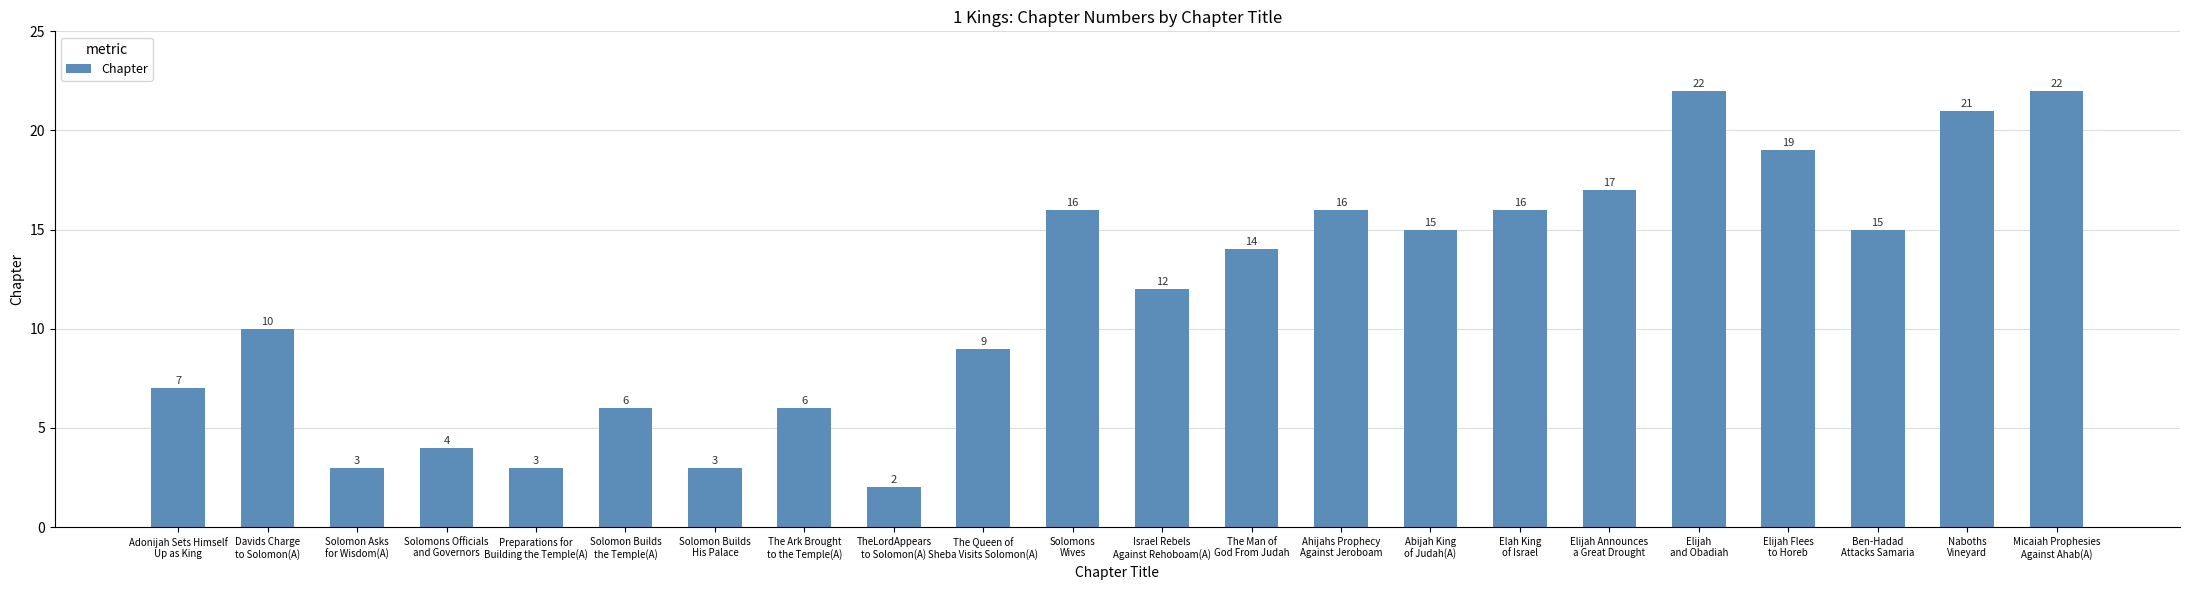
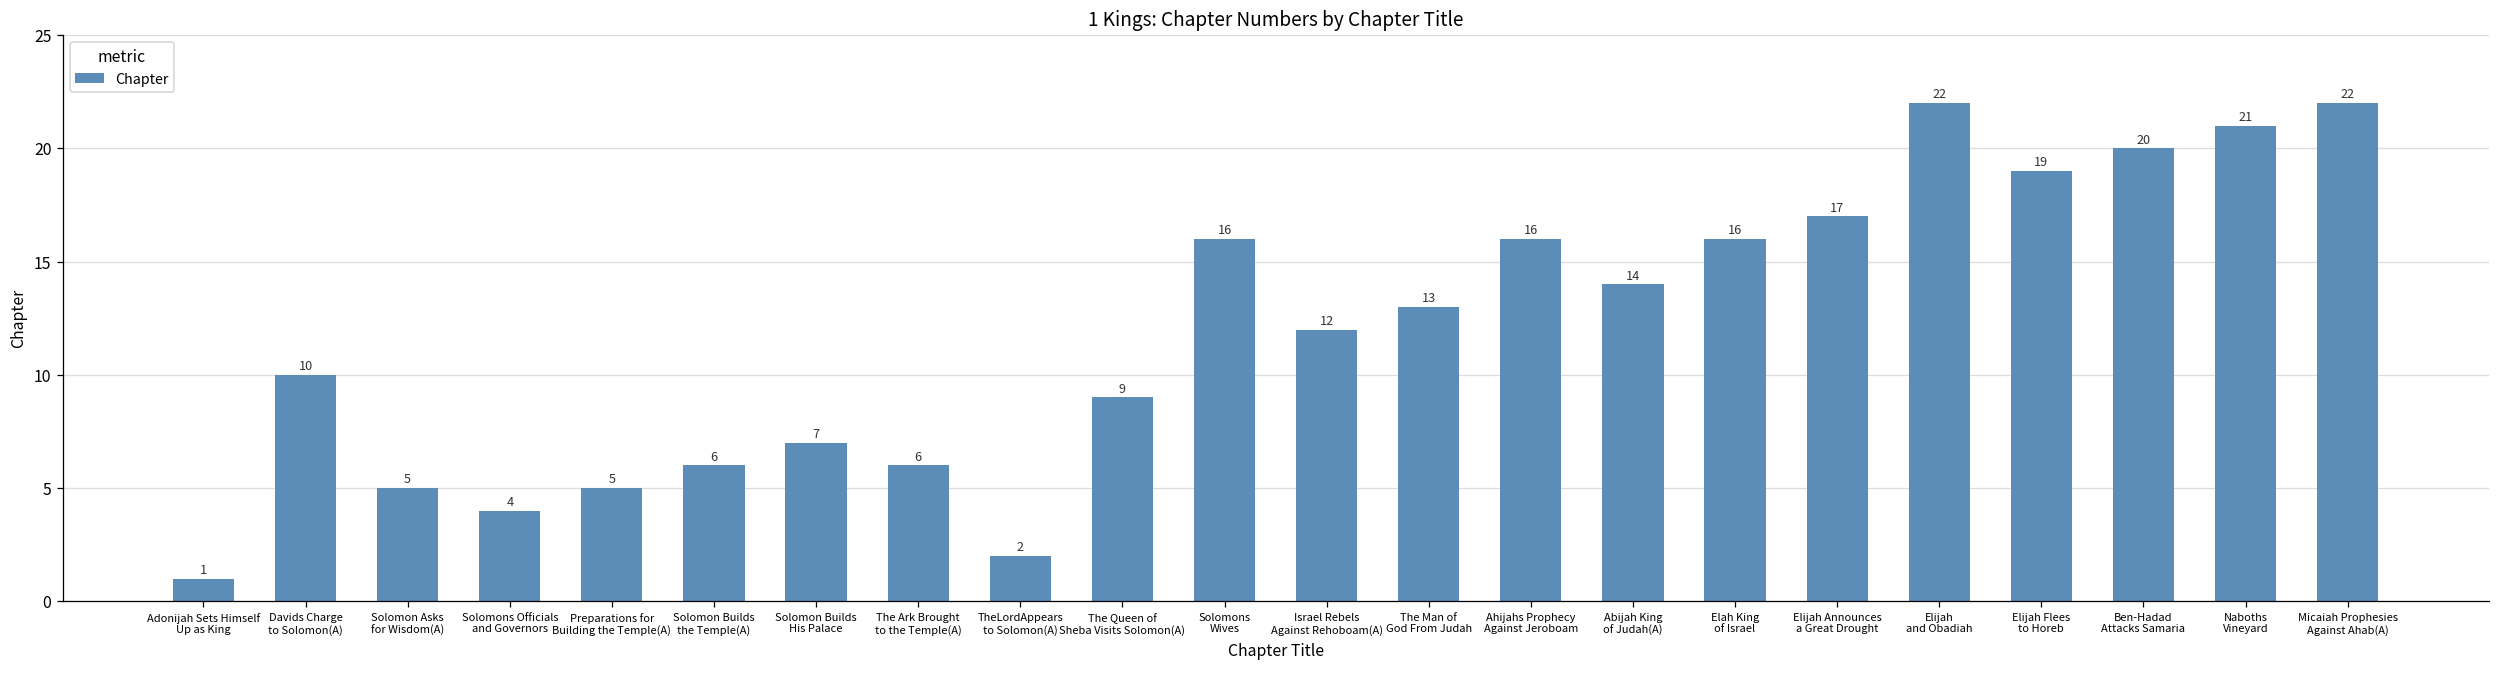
Adonijah Sets Himself Up as King: 7 -> 1
Solomon Asks for Wisdom(A): 3 -> 5
Preparations for Building the Temple(A): 3 -> 5
Solomon Builds His Palace: 3 -> 7
The Man of God From Judah: 14 -> 13
Abijah King of Judah(A): 15 -> 14
Ben-Hadad Attacks Samaria: 15 -> 20
